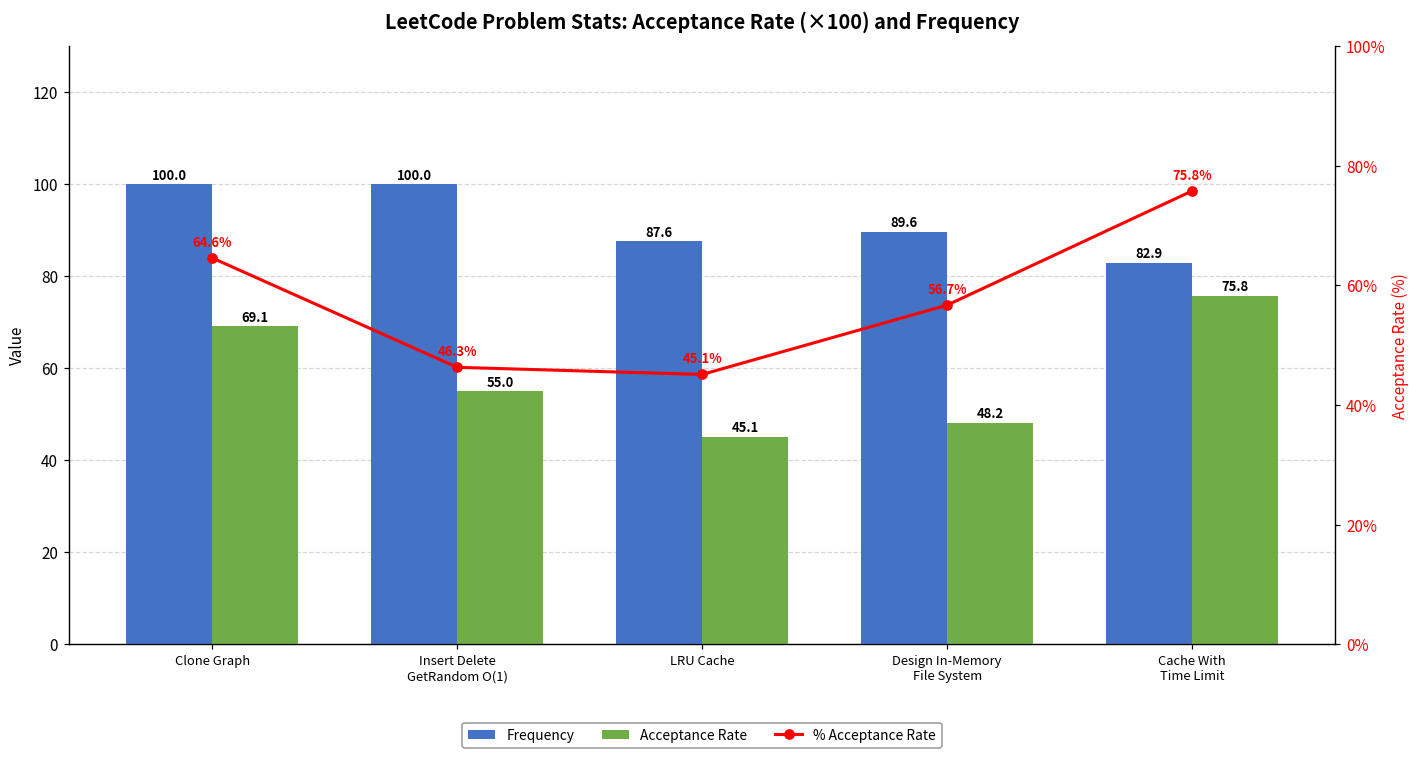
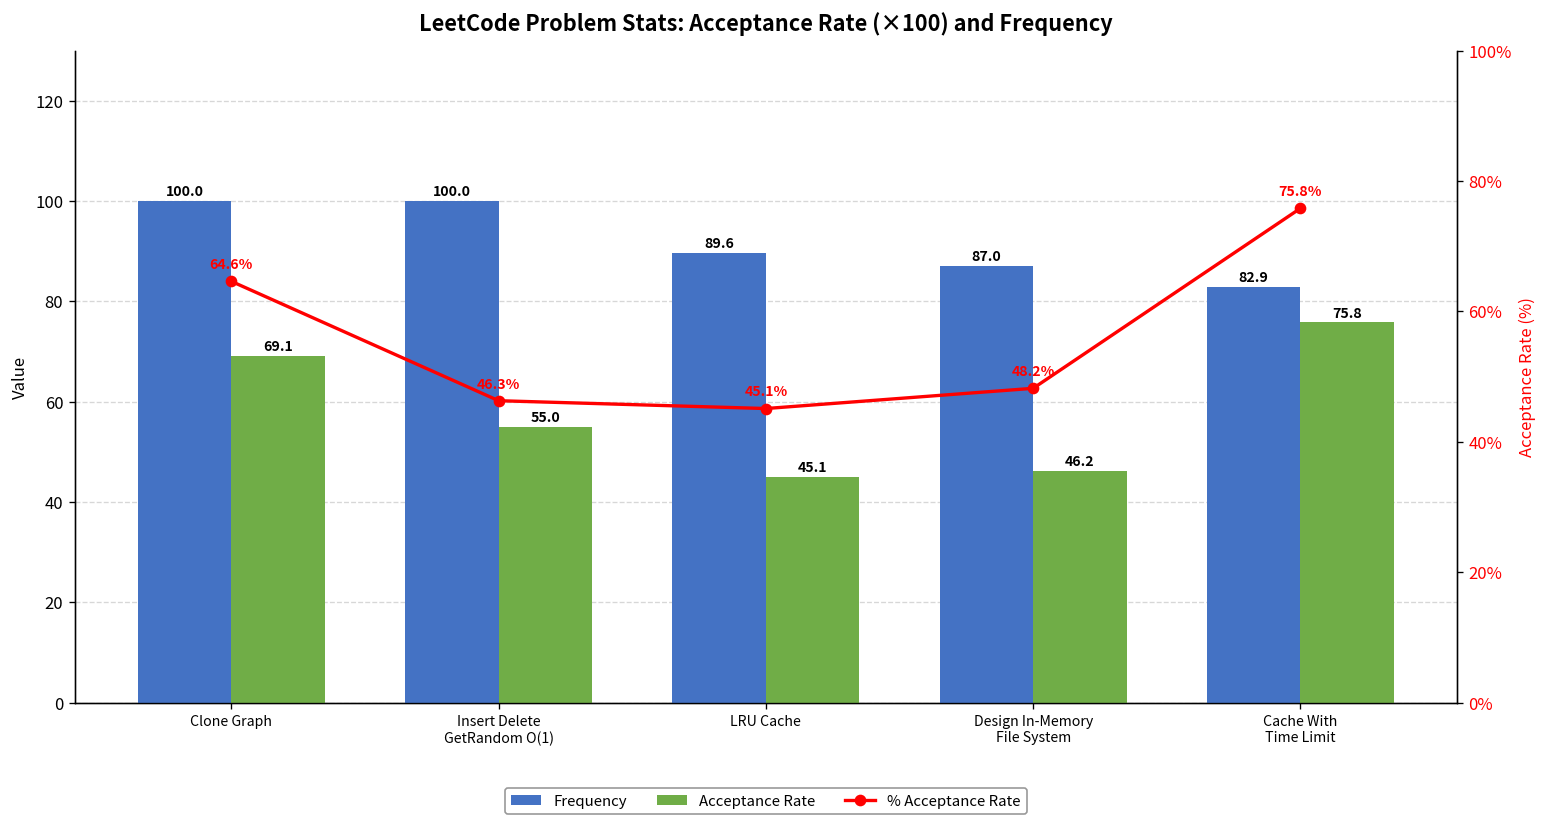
Frequency, LRU Cache: 87.6 -> 89.6
Frequency, Design In-Memory File System: 89.6 -> 87.0
Acceptance Rate, Design In-Memory File System: 48.2 -> 46.2
% Acceptance Rate, Design In-Memory File System: 56.7% -> 48.2%
